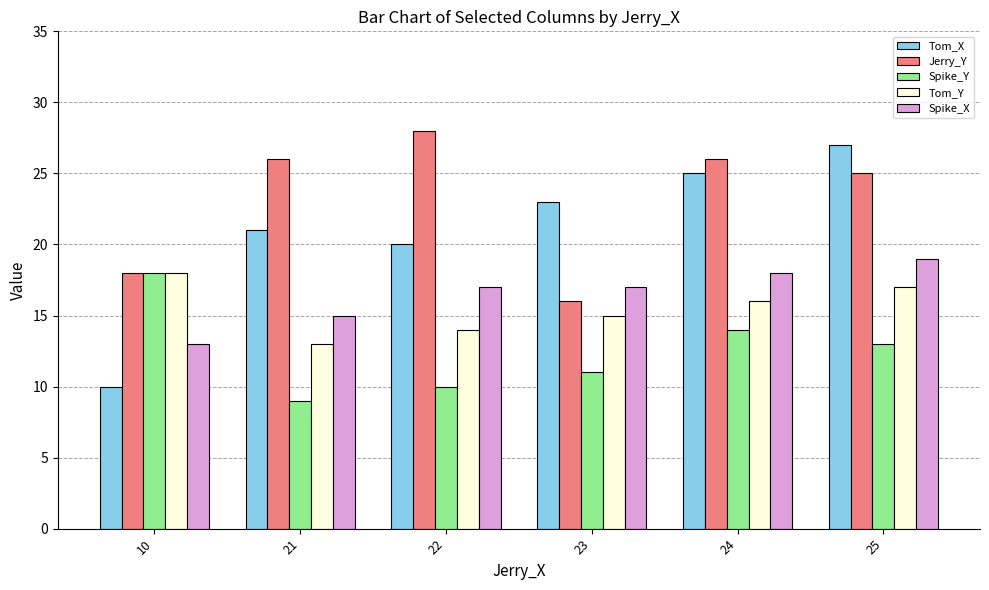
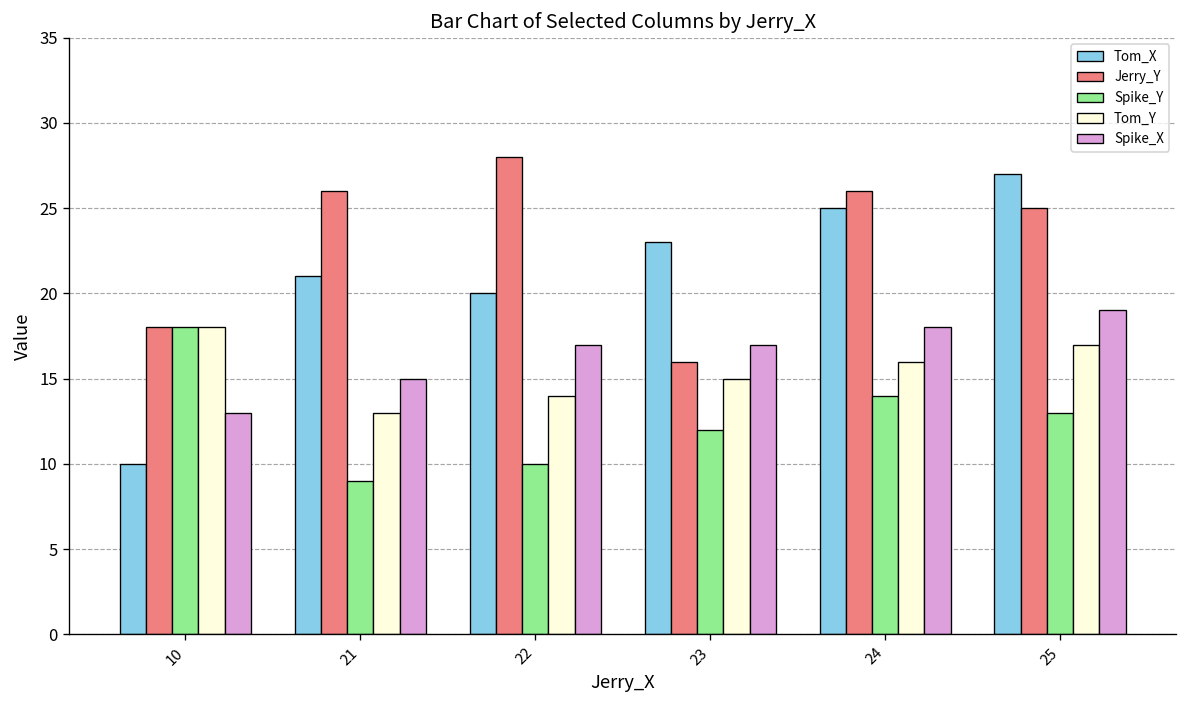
Spike_Y, 23: 11 -> 12
